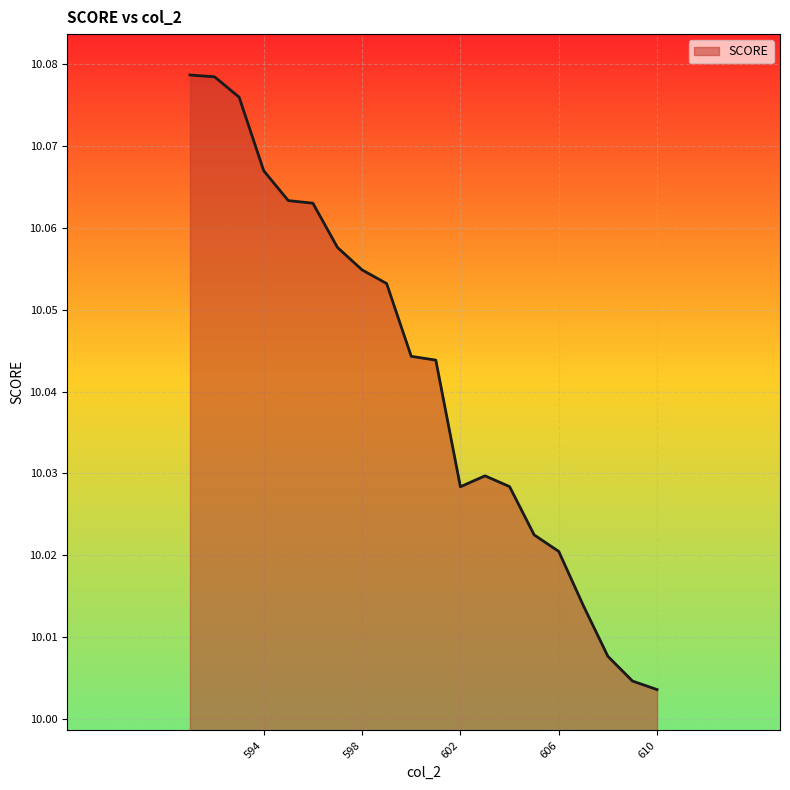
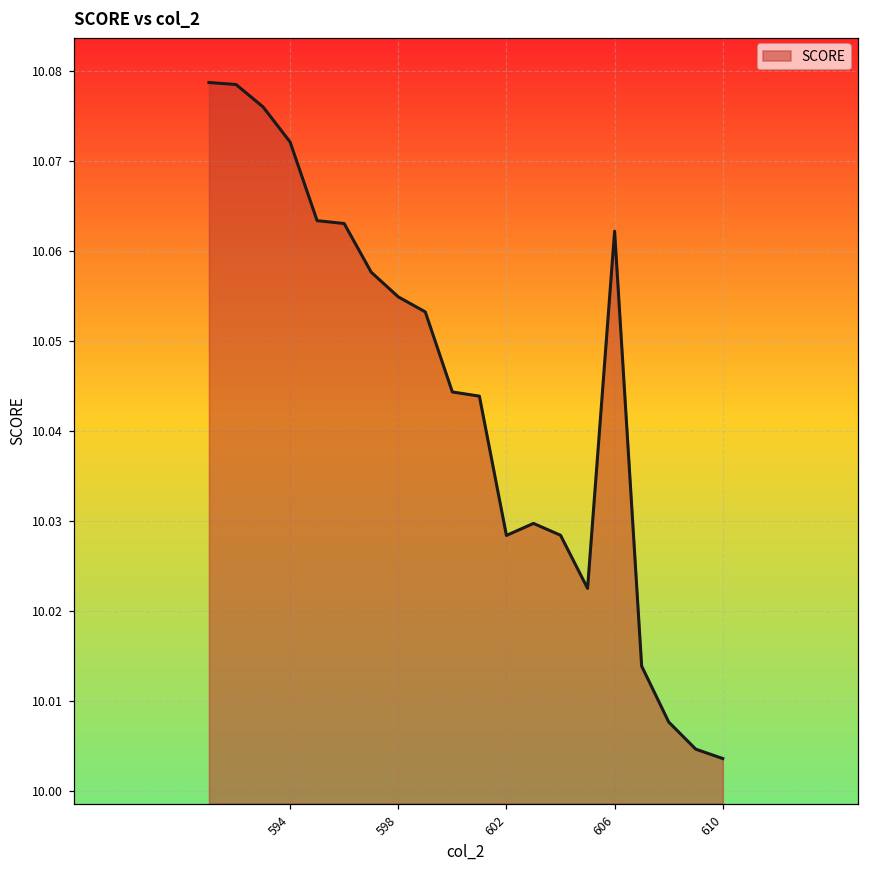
594: 10.067 -> 10.072
606: 10.020 -> 10.062
